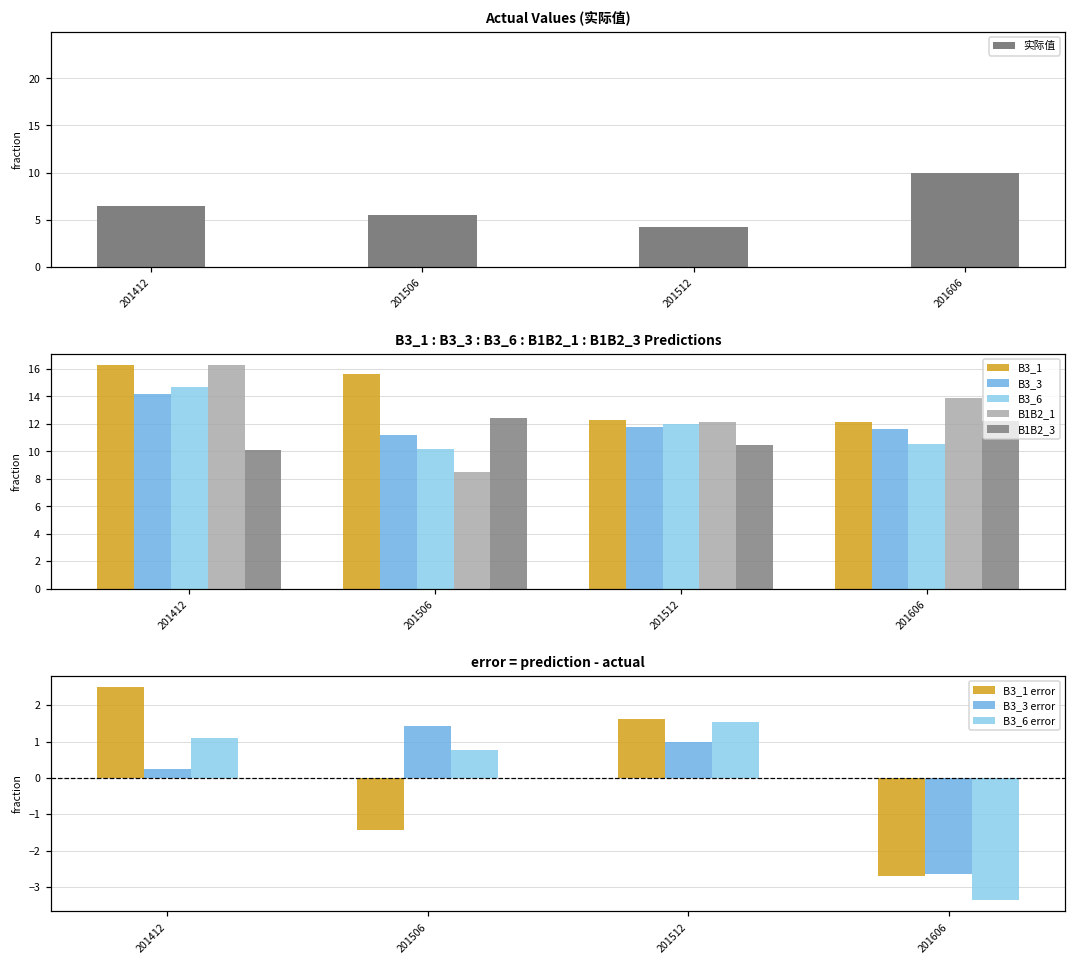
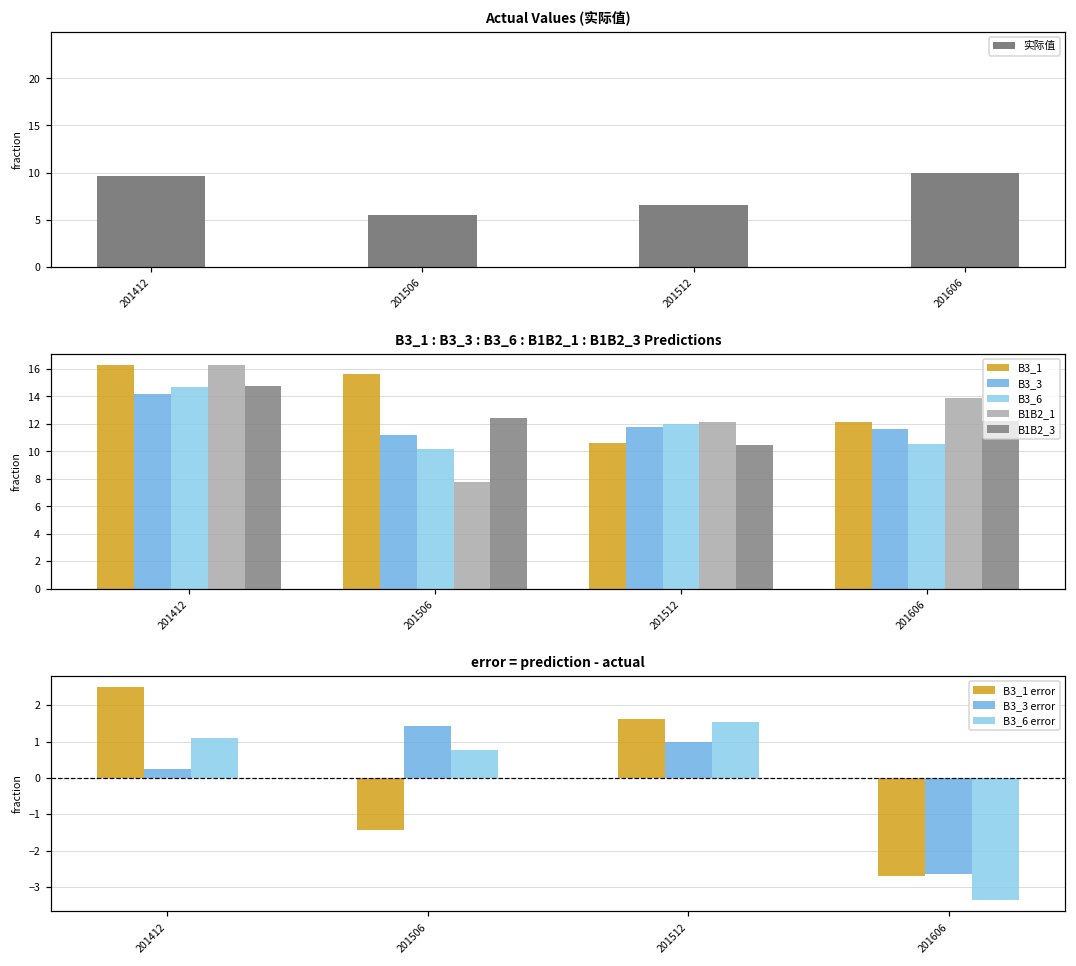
Actual Values (实际值), 201412: 6 -> 10
Actual Values (实际值), 201512: 4 -> 7
B3_1 : B3_3 : B3_6 : B1B2_1 : B1B2_3 Predictions, B1B2_3, 201412: 10.1 -> 14.7
B3_1 : B3_3 : B3_6 : B1B2_1 : B1B2_3 Predictions, B1B2_1, 201506: 8.5 -> 7.8
B3_1 : B3_3 : B3_6 : B1B2_1 : B1B2_3 Predictions, B3_1, 201512: 12.3 -> 10.6
